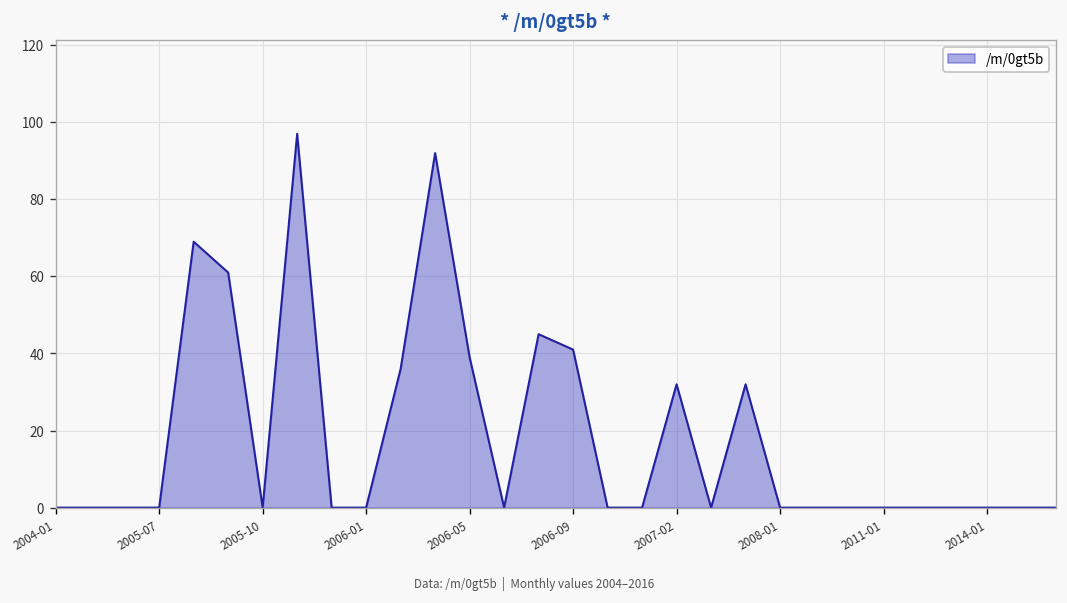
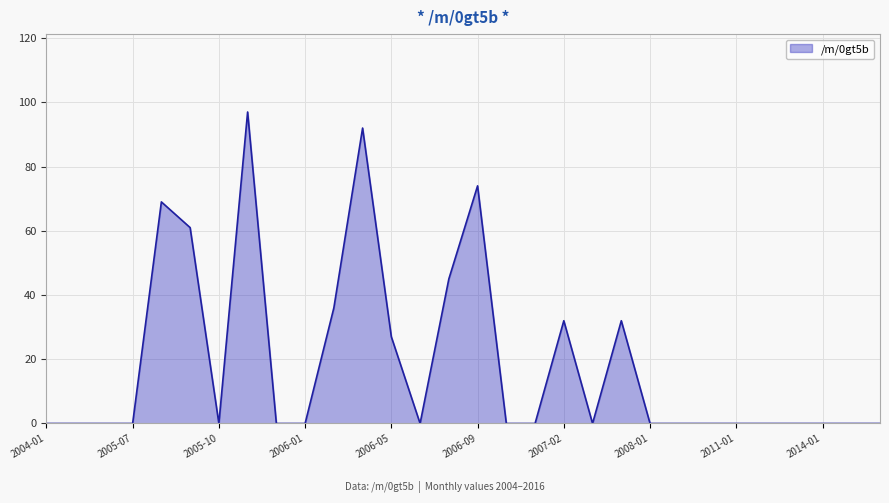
2006-05: 39 -> 27
2006-09: 41 -> 74
